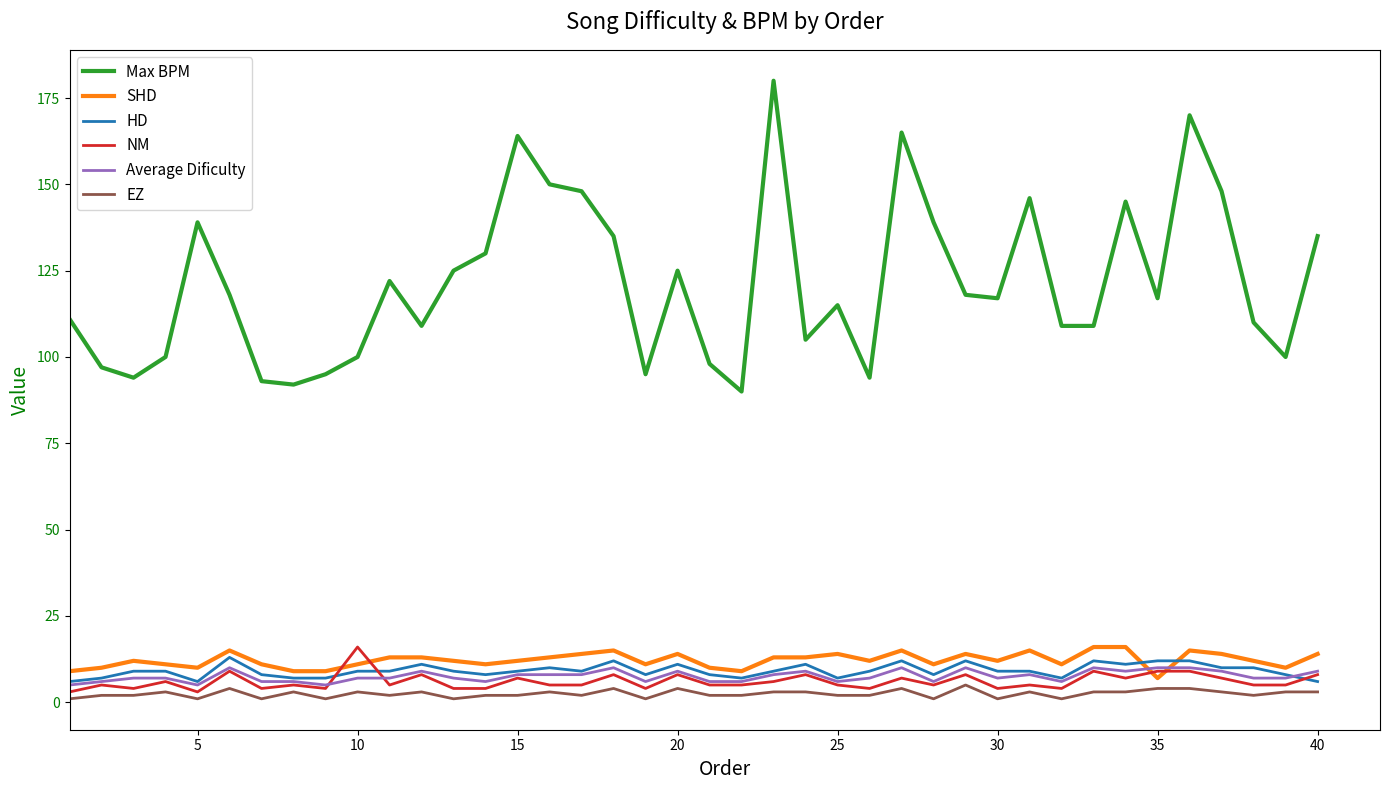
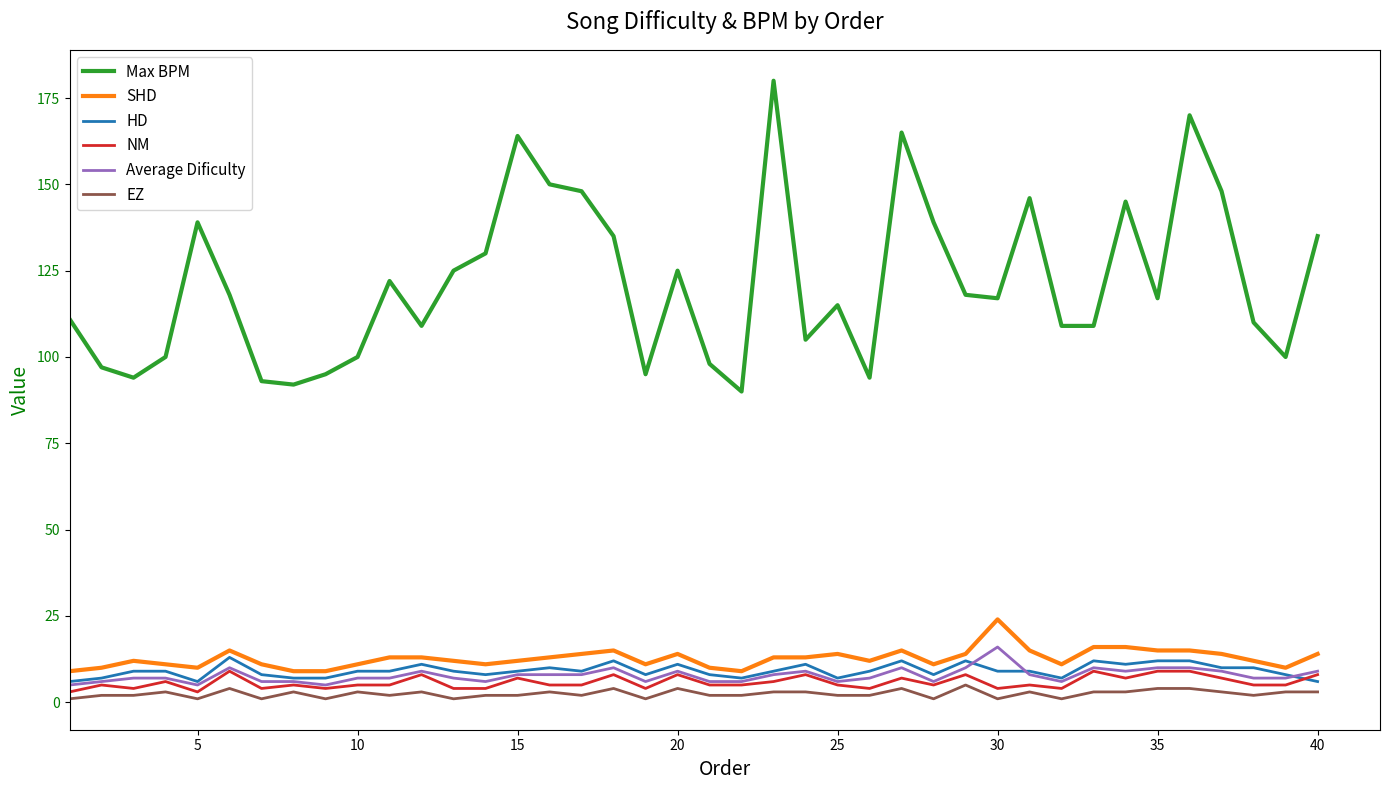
NM, 10: 16 -> 5
SHD, 30: 12 -> 24
Average Dificulty, 30: 7 -> 16
SHD, 35: 7 -> 15
